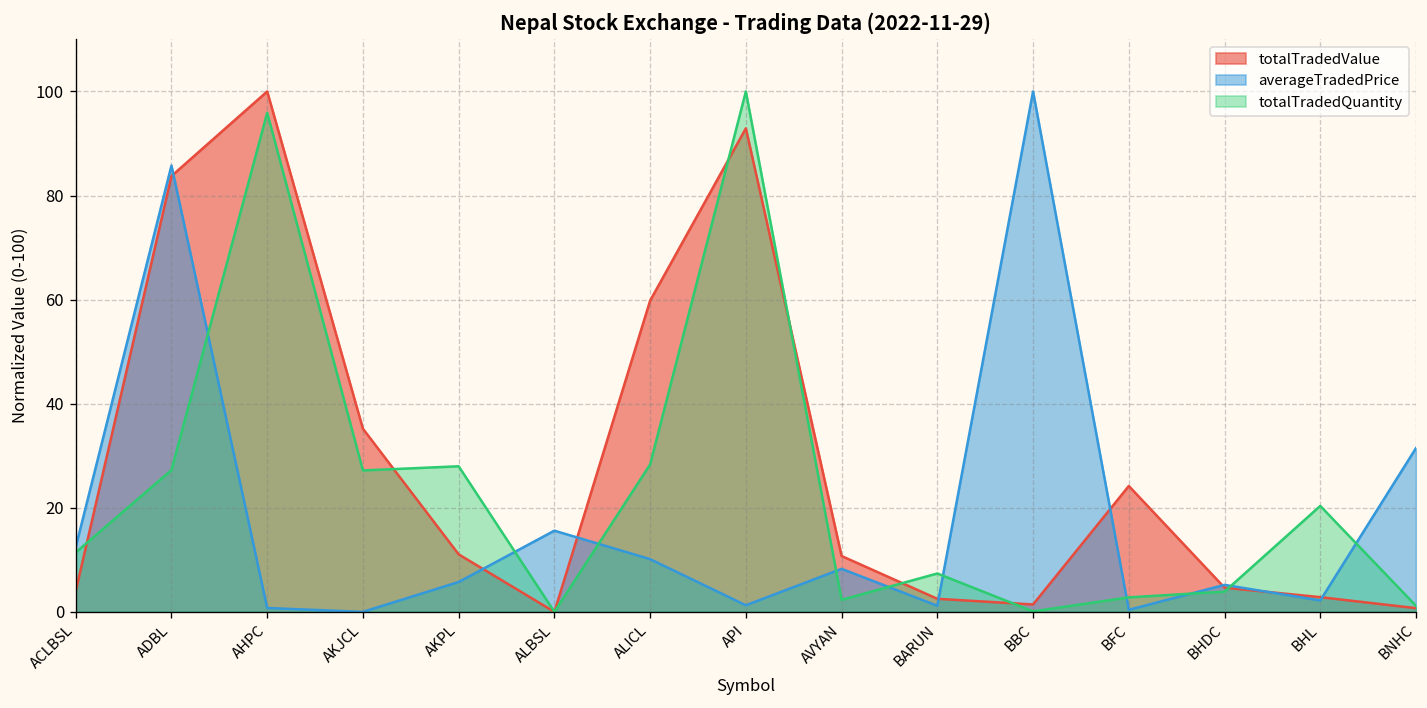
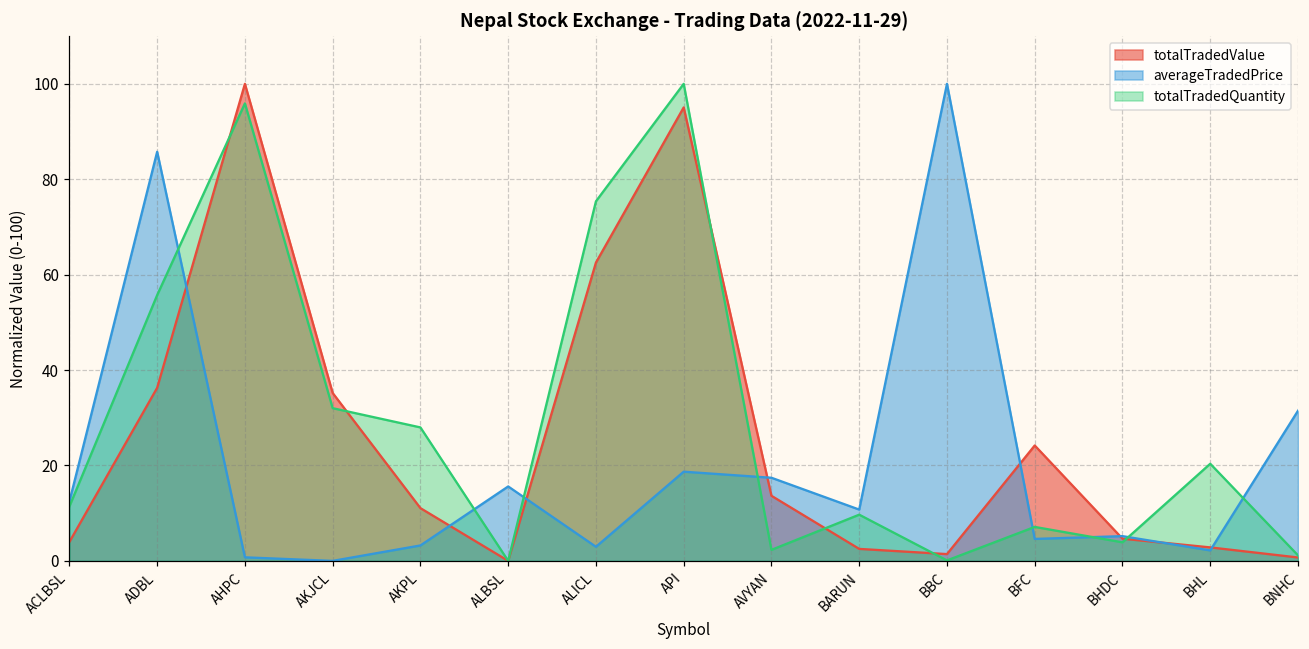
totalTradedValue, ADBL: 84 -> 36
totalTradedQuantity, ADBL: 27 -> 56
totalTradedQuantity, AKJCL: 27 -> 32
averageTradedPrice, AKPL: 6 -> 3
totalTradedValue, ALICL: 60 -> 63
averageTradedPrice, ALICL: 10 -> 3
totalTradedQuantity, ALICL: 28 -> 75
totalTradedValue, API: 93 -> 95
averageTradedPrice, API: 1 -> 19
totalTradedValue, AVYAN: 11 -> 14
averageTradedPrice, AVYAN: 8 -> 17
averageTradedPrice, BARUN: 1 -> 11
totalTradedQuantity, BARUN: 7 -> 10
averageTradedPrice, BFC: 0 -> 5
totalTradedQuantity, BFC: 3 -> 7
